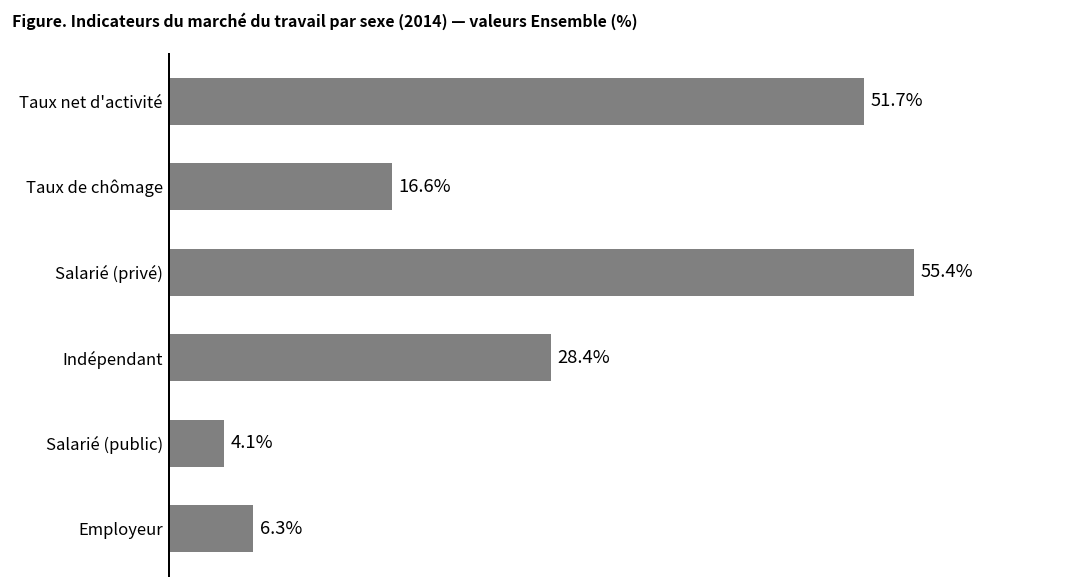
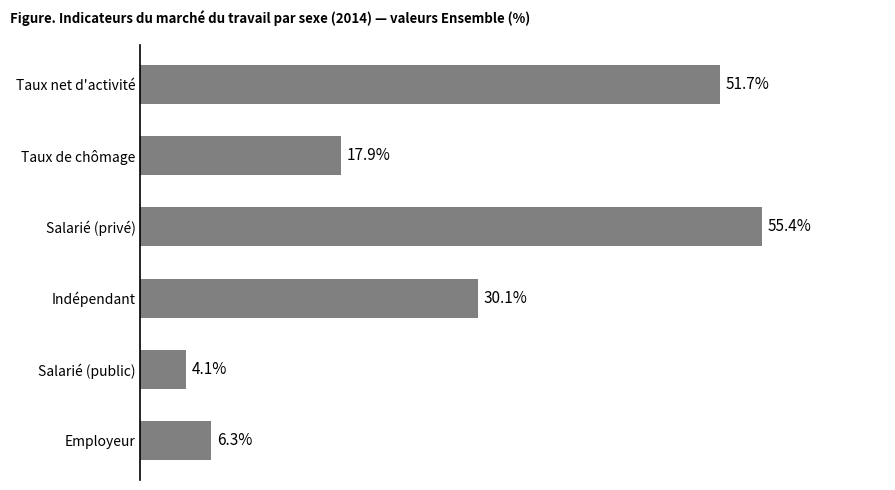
Taux de chômage: 16.6% -> 17.9%
Indépendant: 28.4% -> 30.1%
